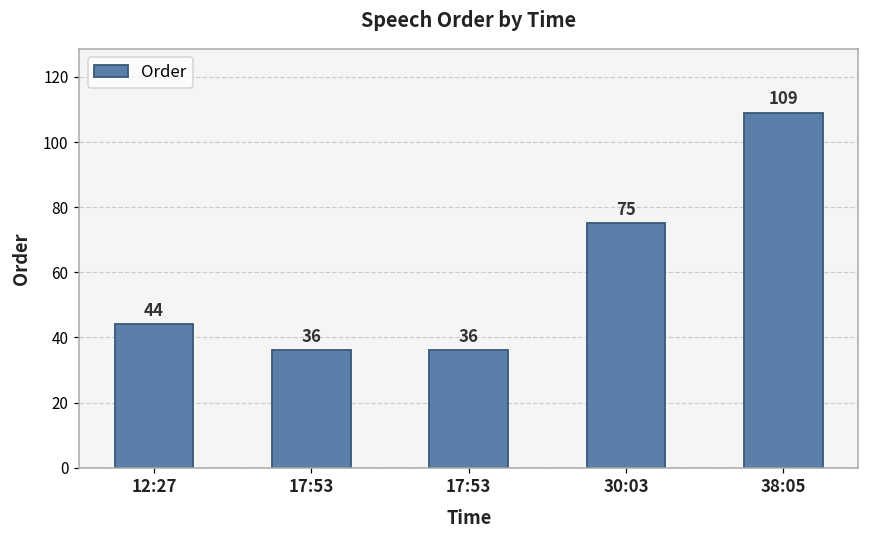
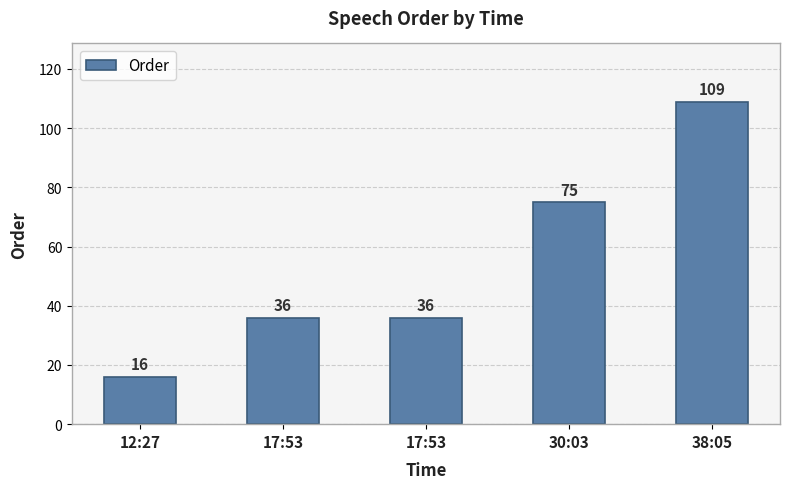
12:27: 44 -> 16
